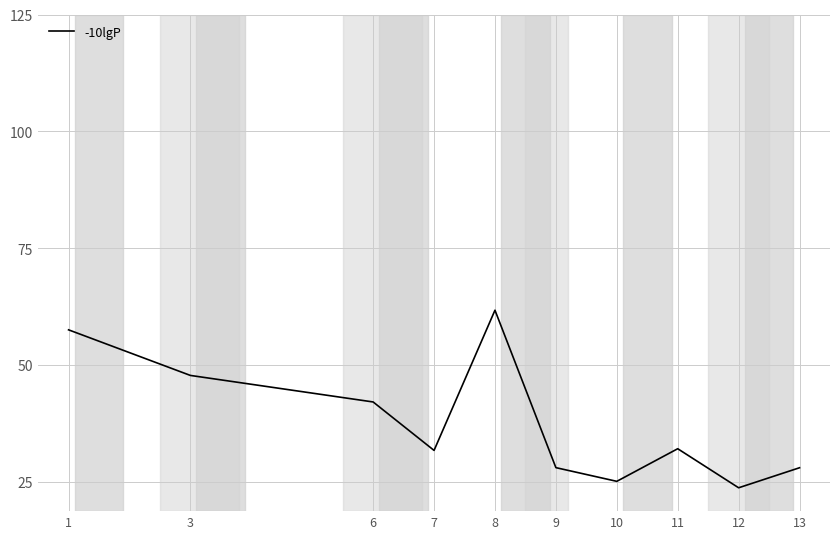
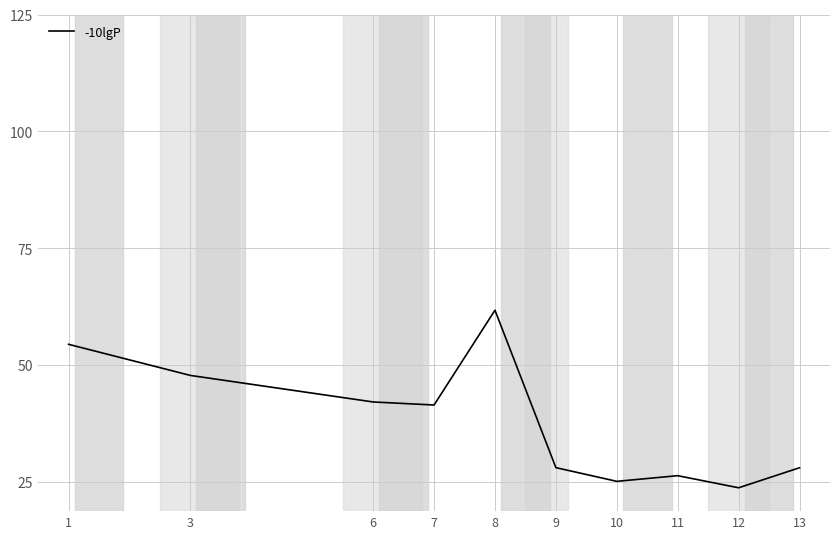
1: 58 -> 54
7: 32 -> 41
11: 32 -> 26
